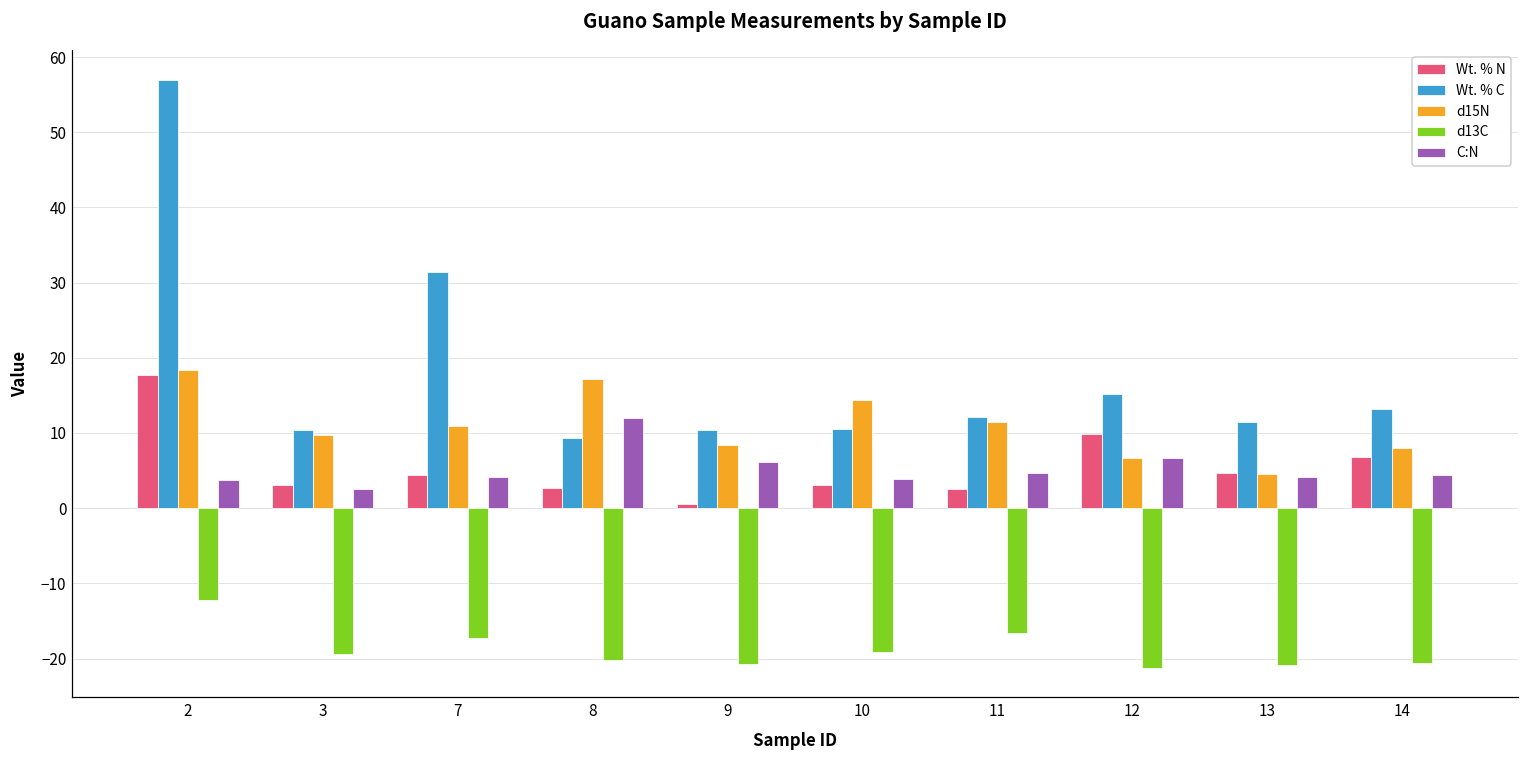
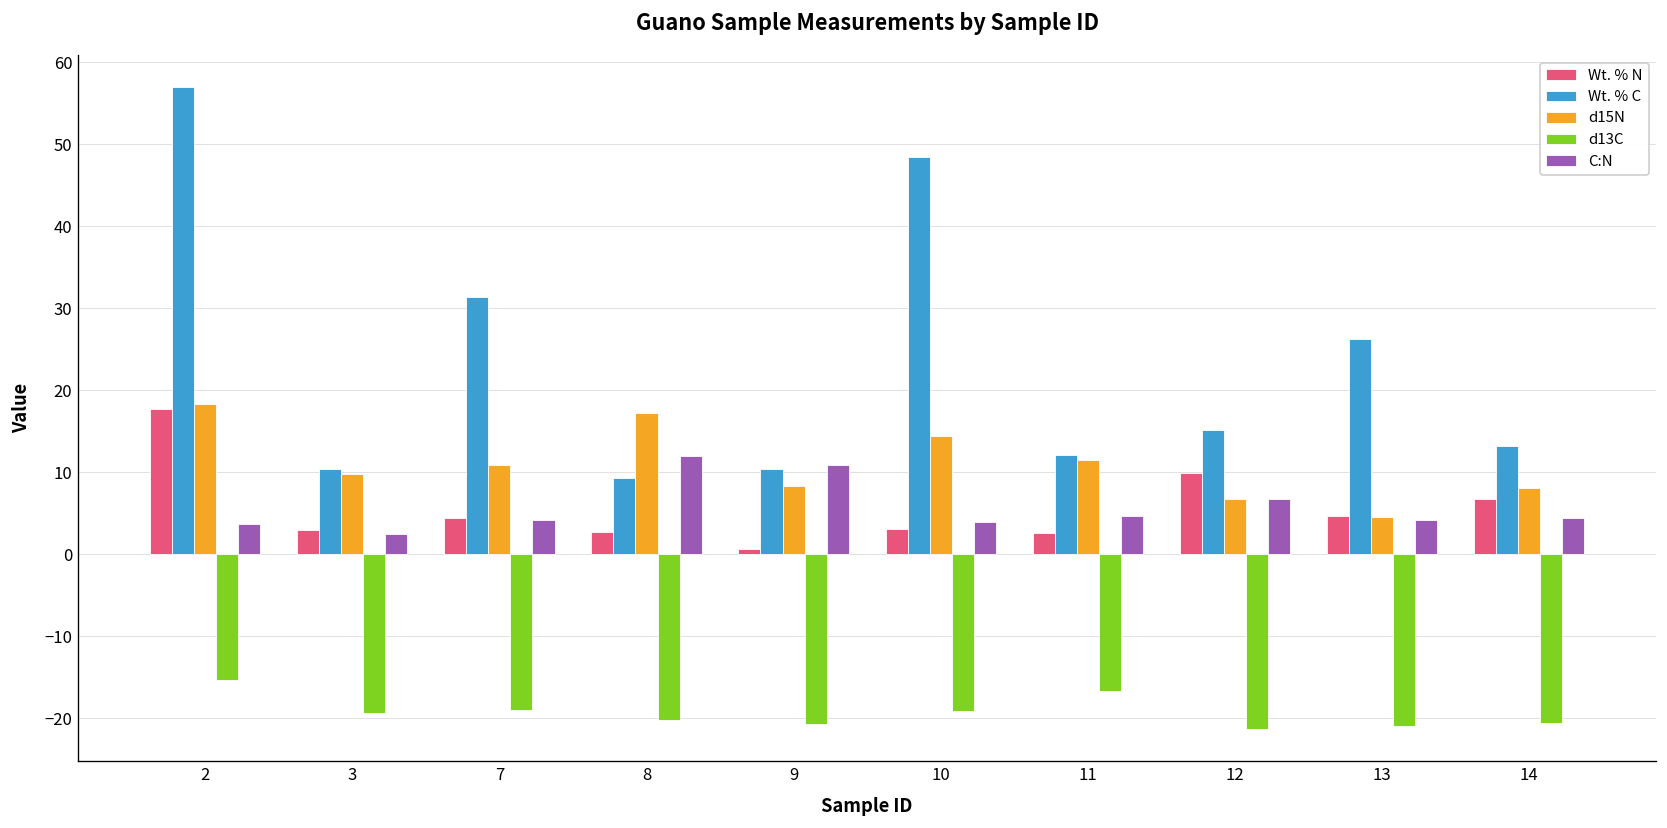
d13C, 2: -12 -> -15
d13C, 7: -17 -> -19
C:N, 9: 6 -> 11
Wt. % C, 10: 10 -> 48
Wt. % C, 13: 11 -> 26
